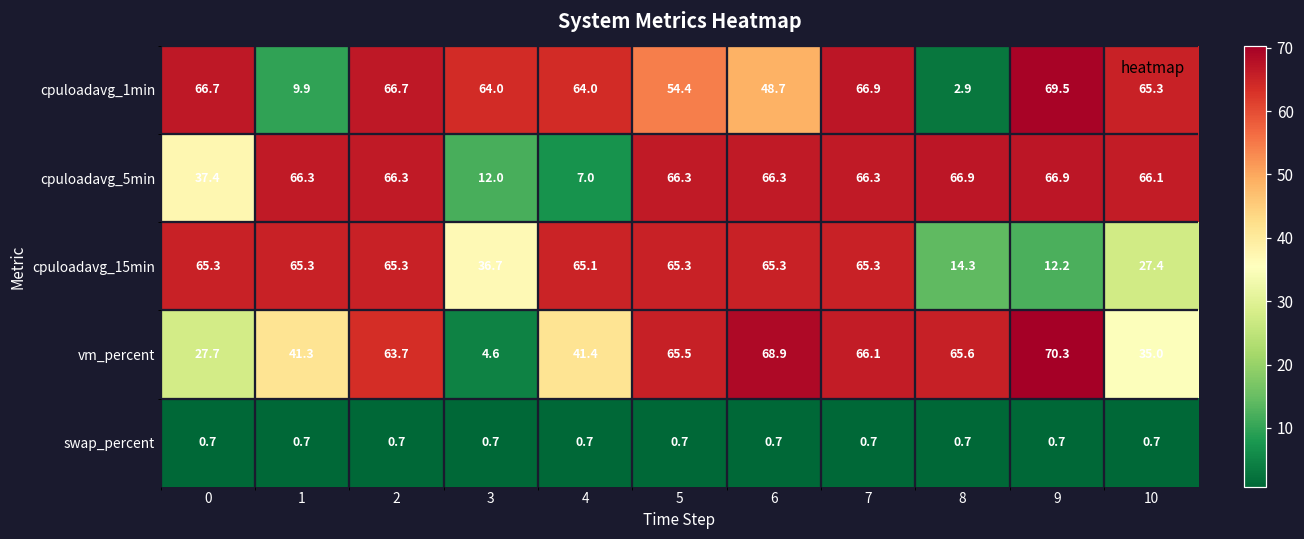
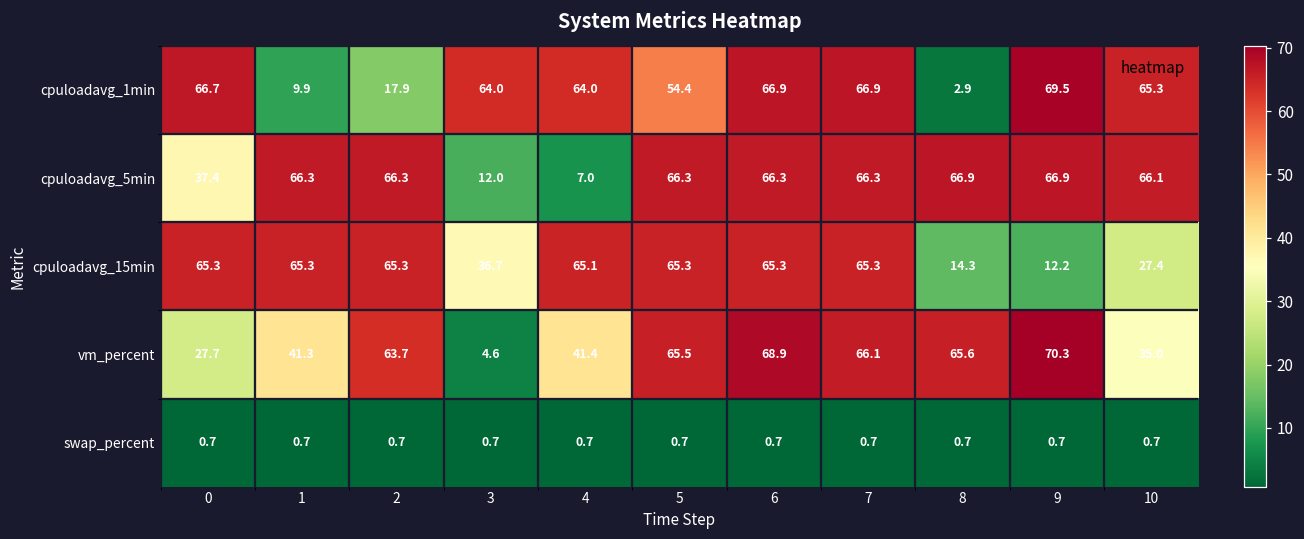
cpuloadavg_1min, 2: 66.7 -> 17.9
cpuloadavg_1min, 6: 48.7 -> 66.9
